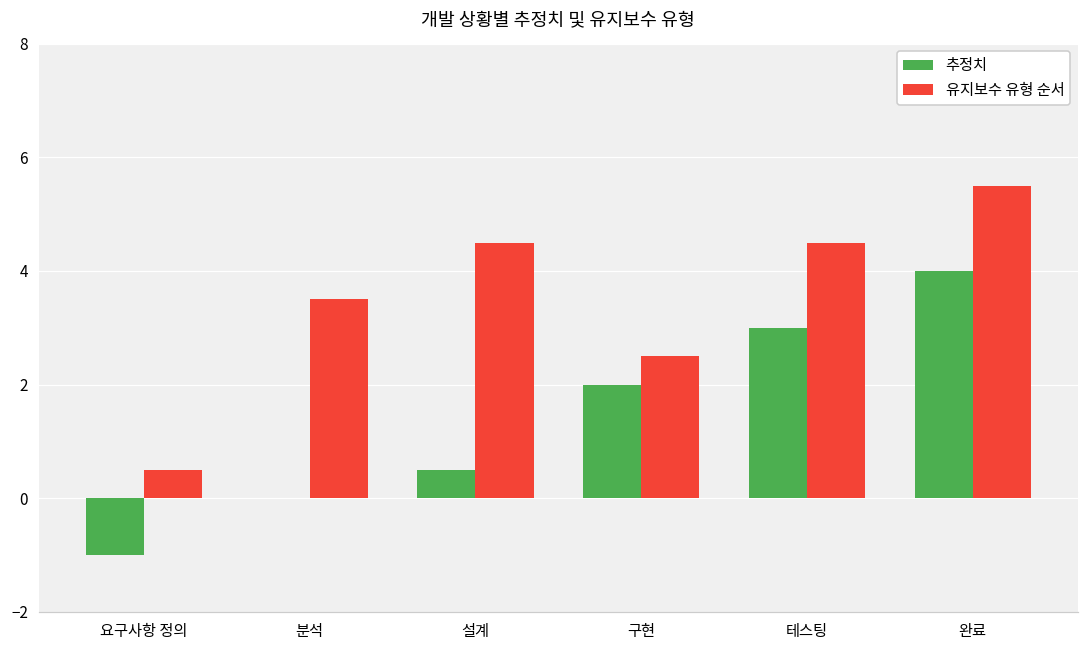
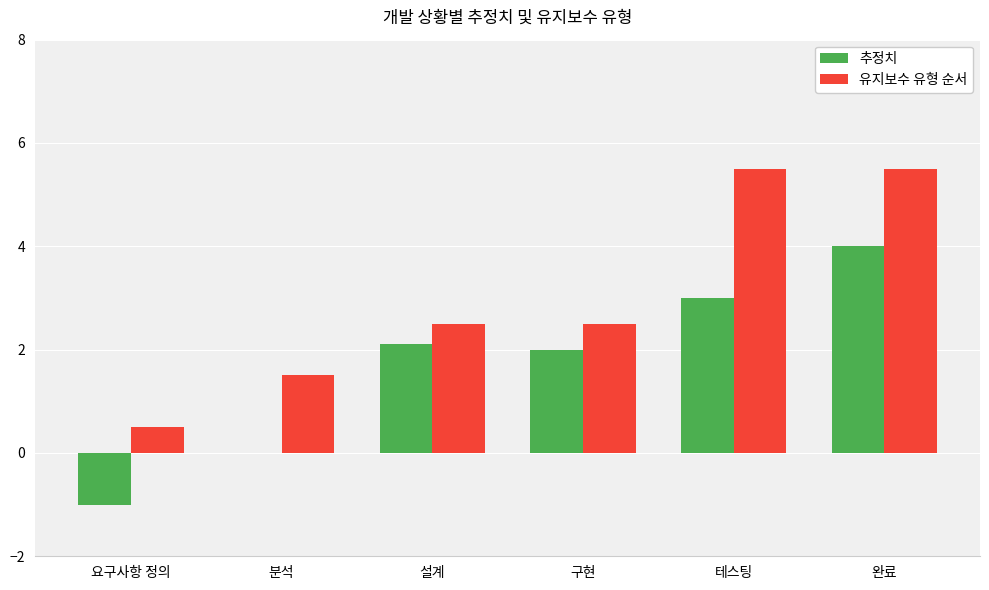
유지보수 유형 순서, 분석: 3.5 -> 1.5
추정치, 설계: 0.5 -> 2.1
유지보수 유형 순서, 설계: 4.5 -> 2.5
유지보수 유형 순서, 테스팅: 4.5 -> 5.5
